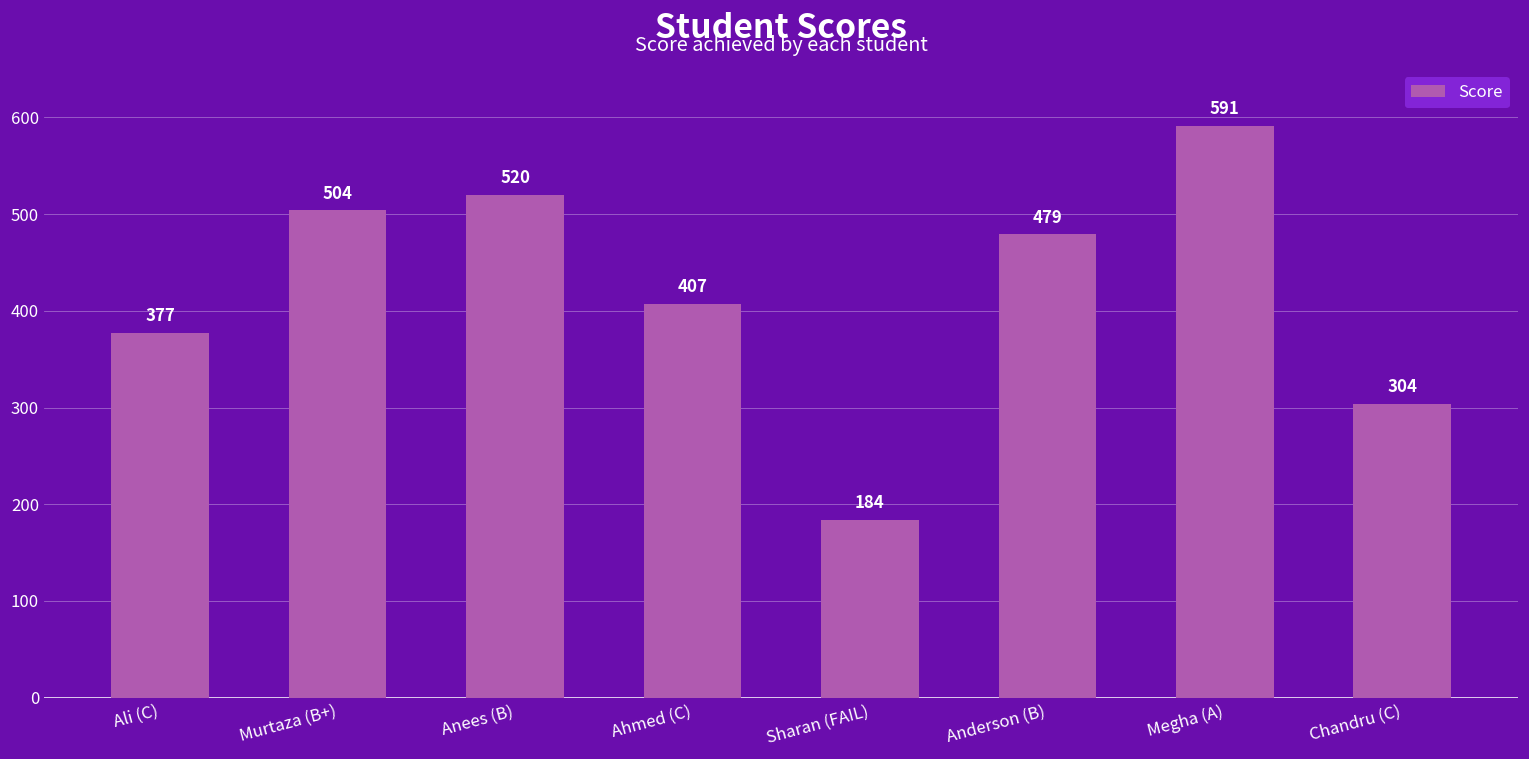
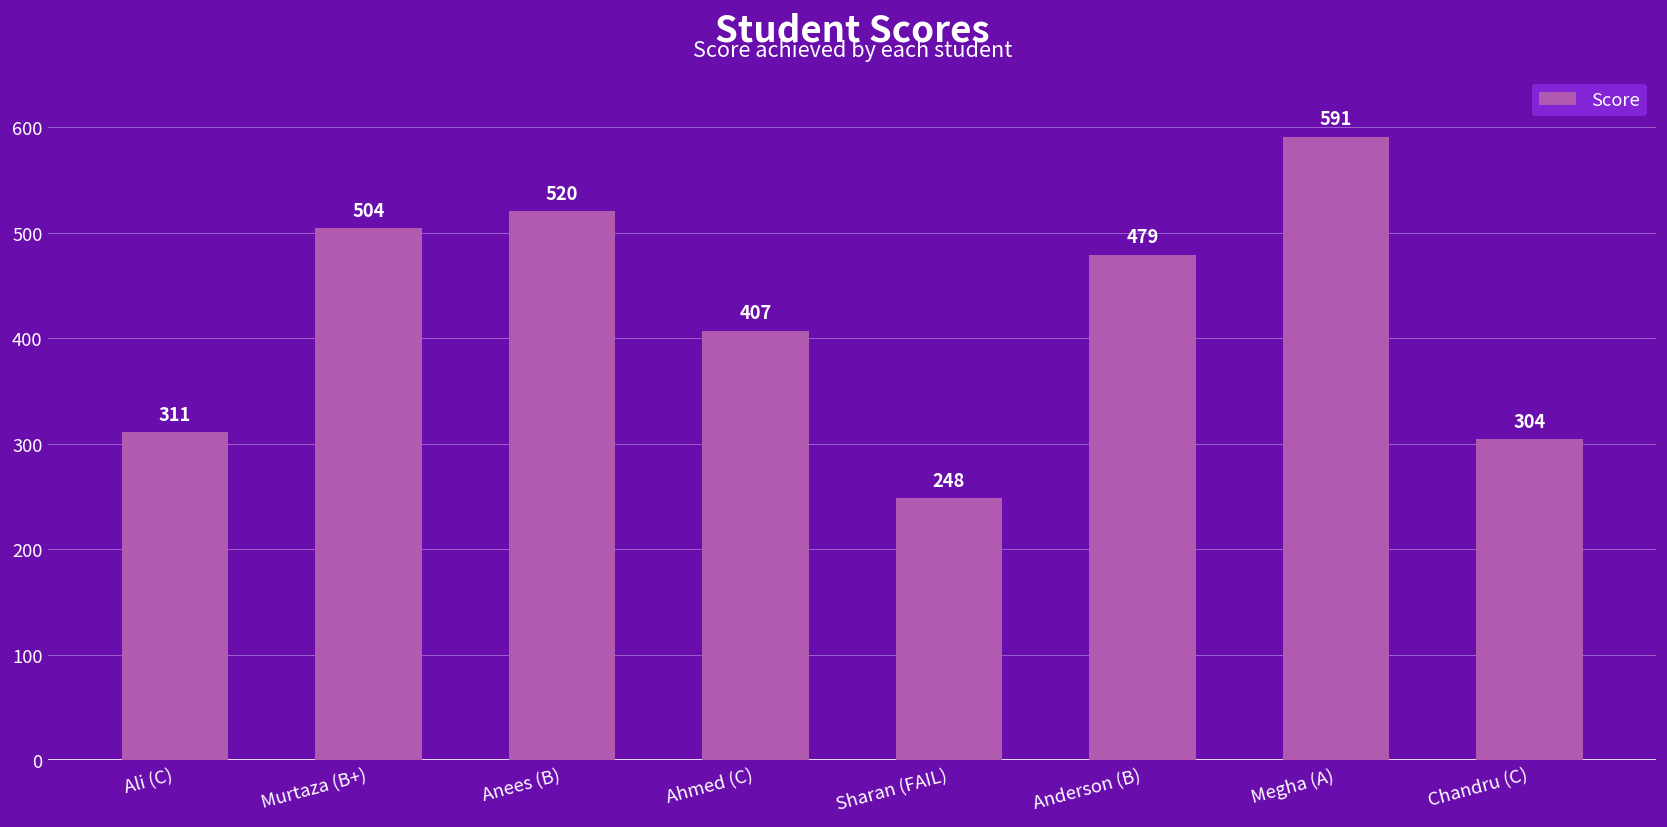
Ali (C): 377 -> 311
Sharan (FAIL): 184 -> 248
